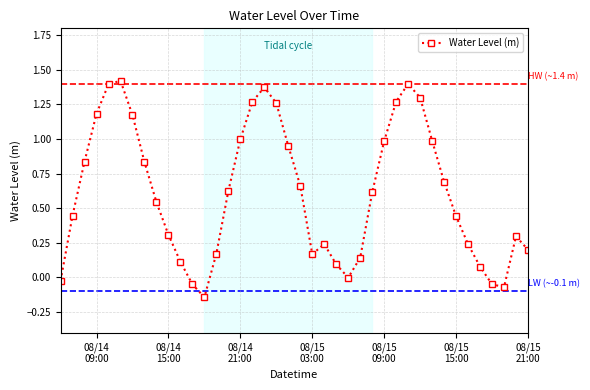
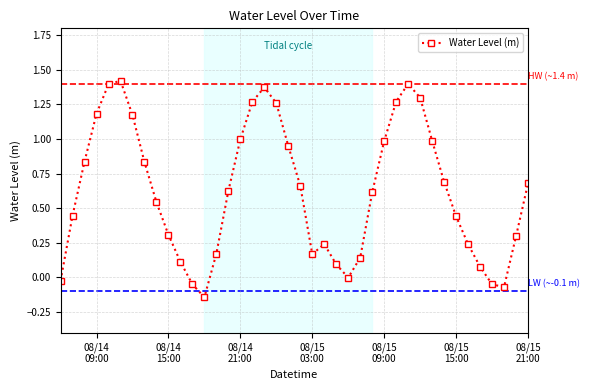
08/15 21:00: 0.20 -> 0.68
